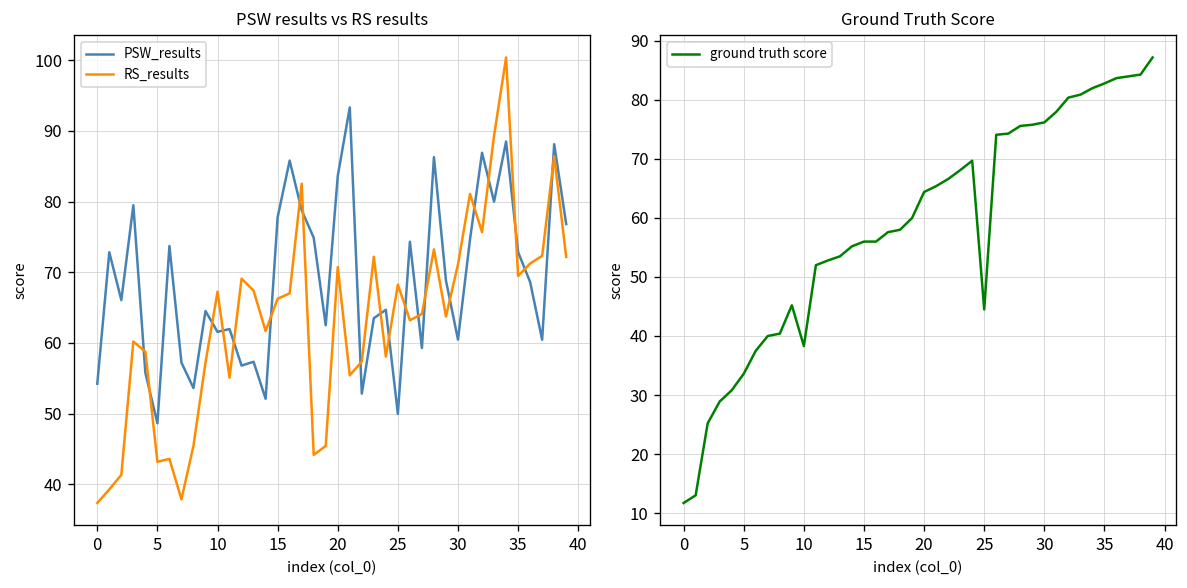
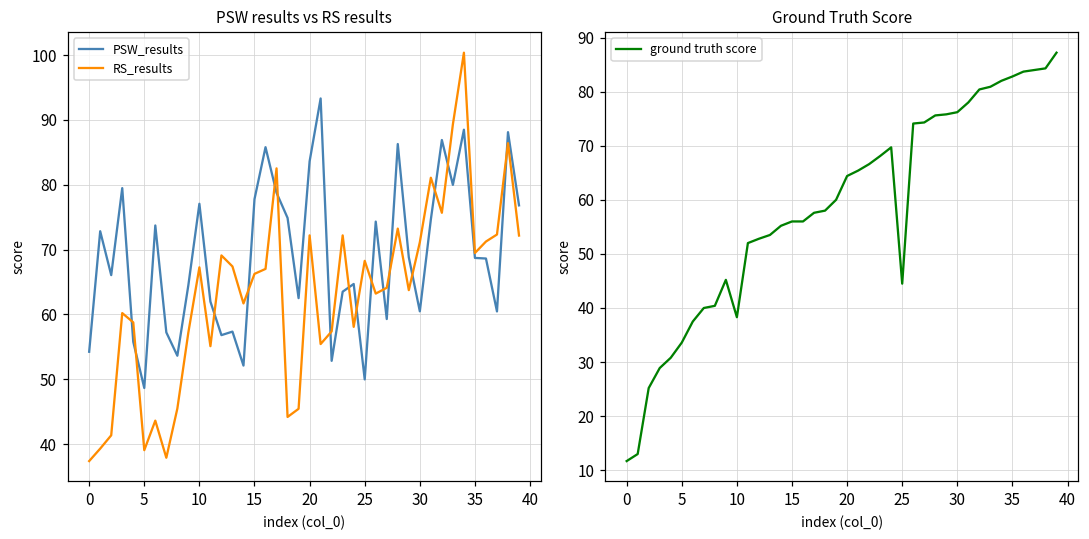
PSW results vs RS results, RS_results, 5: 43 -> 39
PSW results vs RS results, PSW_results, 10: 62 -> 77
PSW results vs RS results, RS_results, 20: 71 -> 72
PSW results vs RS results, PSW_results, 35: 73 -> 69
